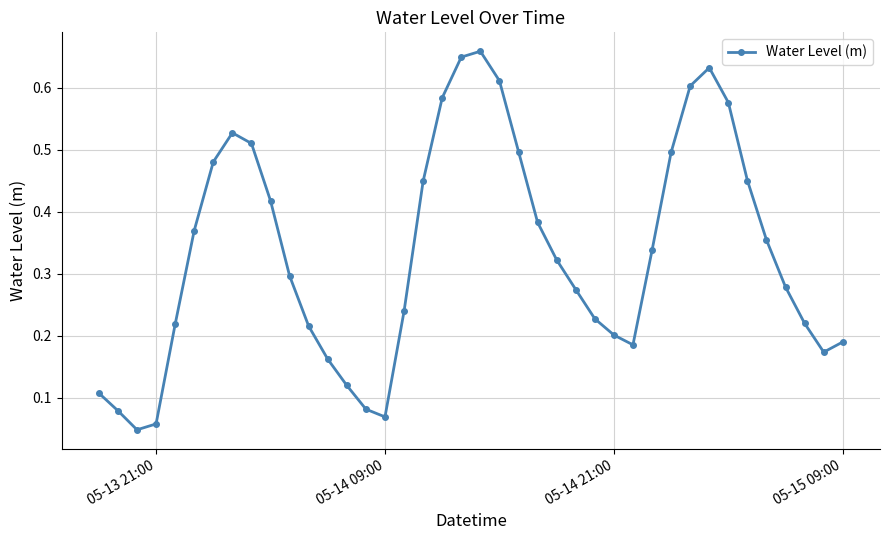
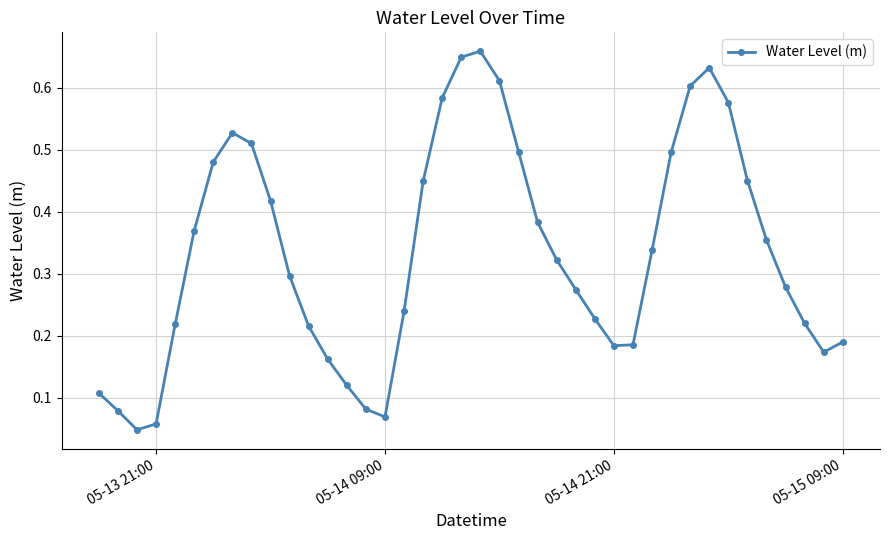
05-14 21:00: 0.20 -> 0.18
